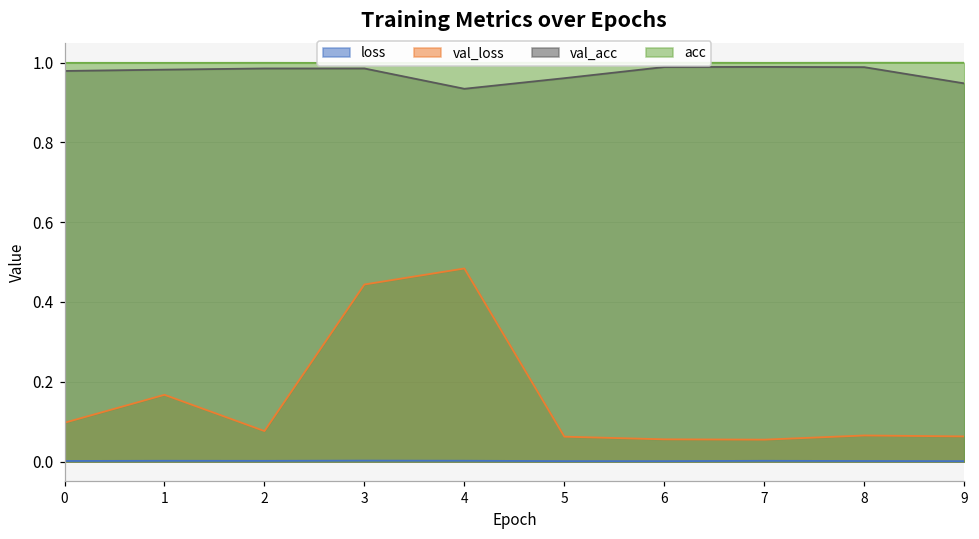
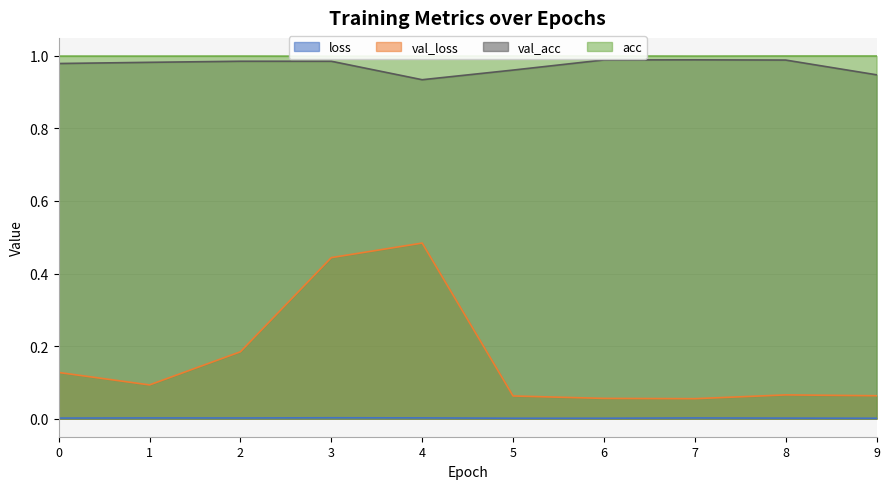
val_loss, 0: 0.10 -> 0.13
val_loss, 1: 0.17 -> 0.09
val_loss, 2: 0.08 -> 0.18
